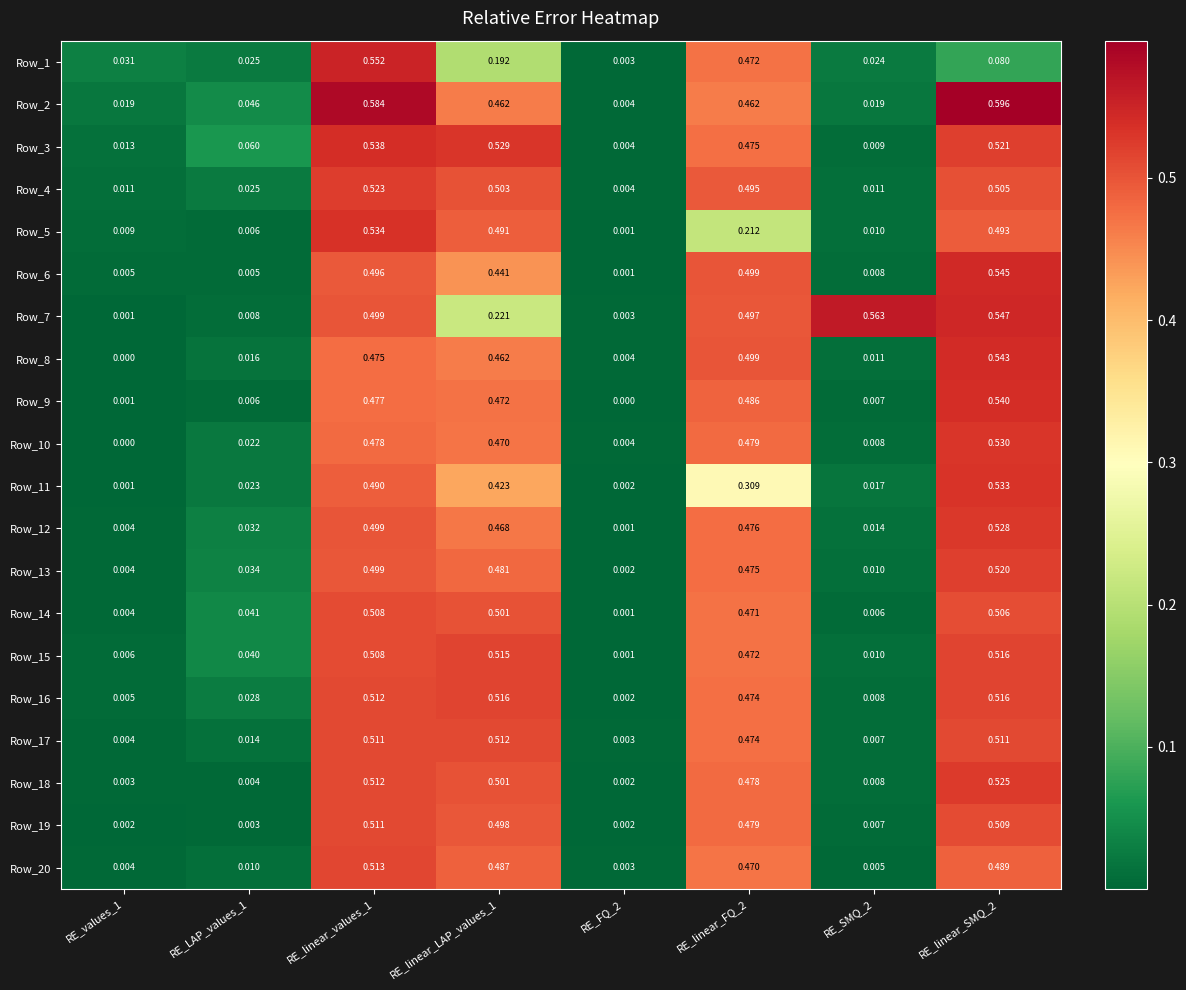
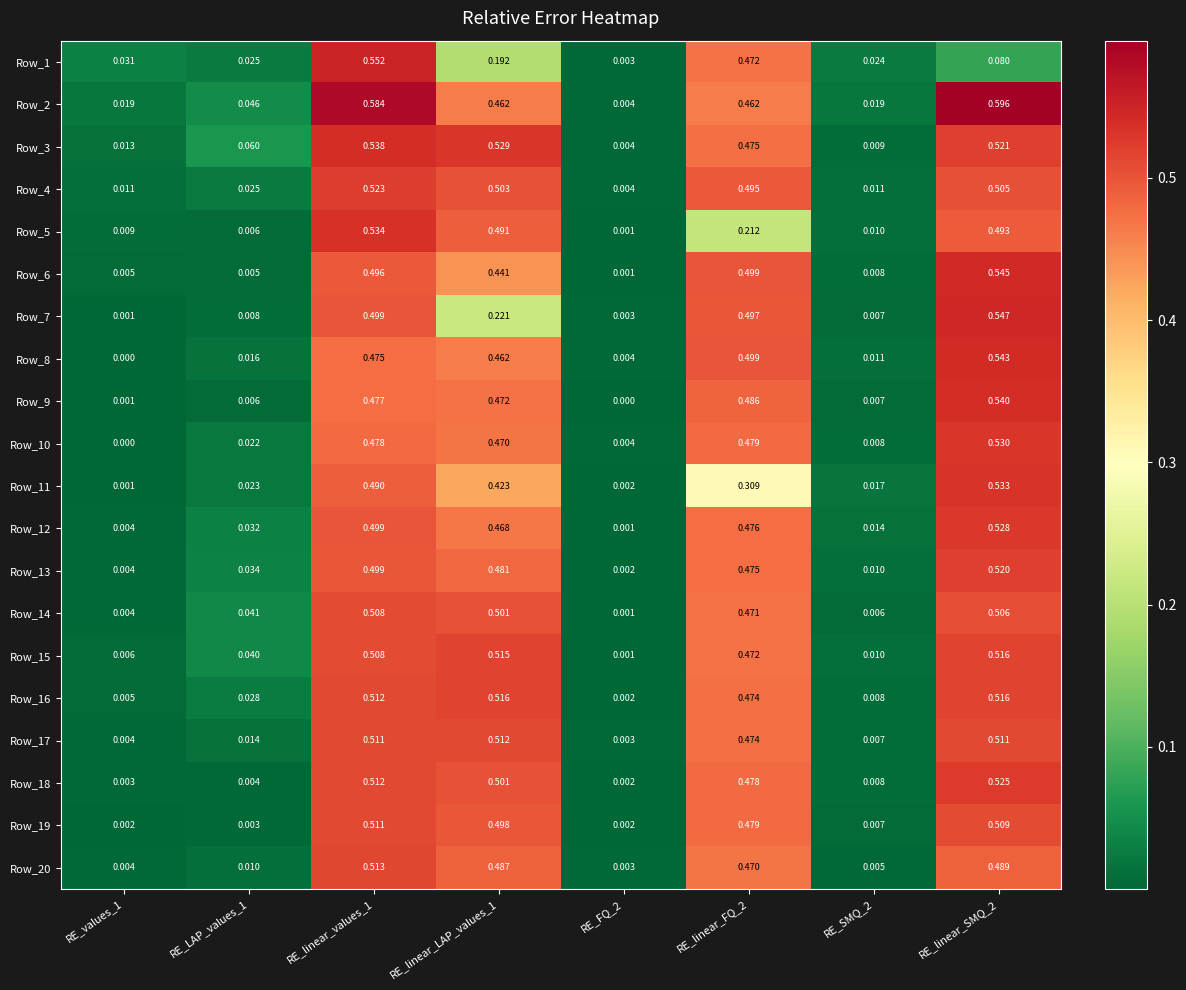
Row_7, RE_SMQ_2: 0.563 -> 0.007
